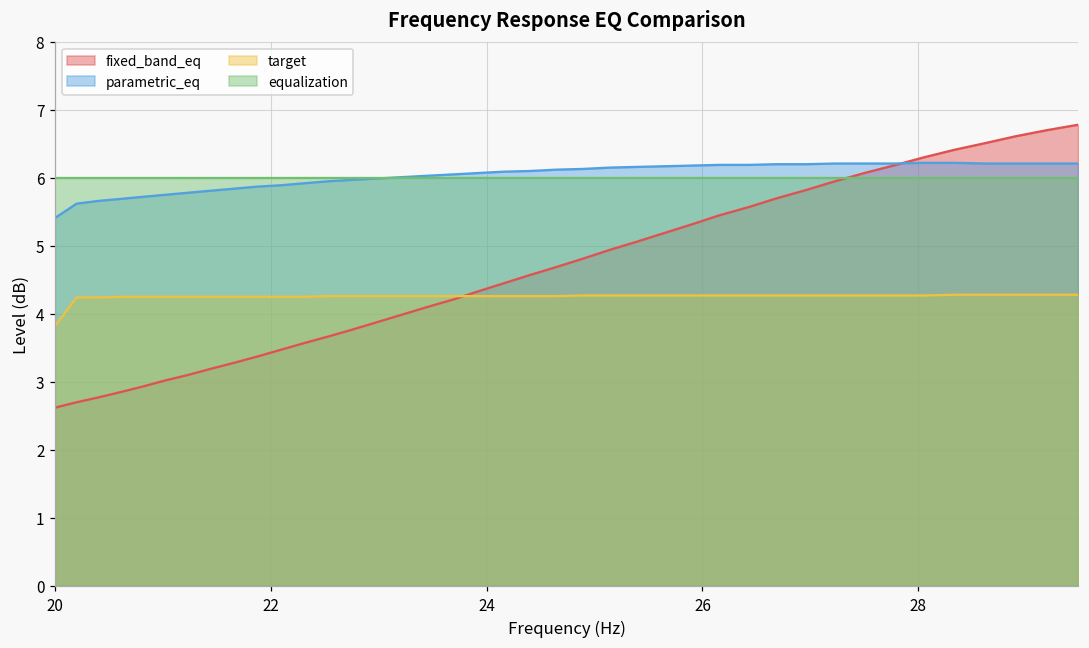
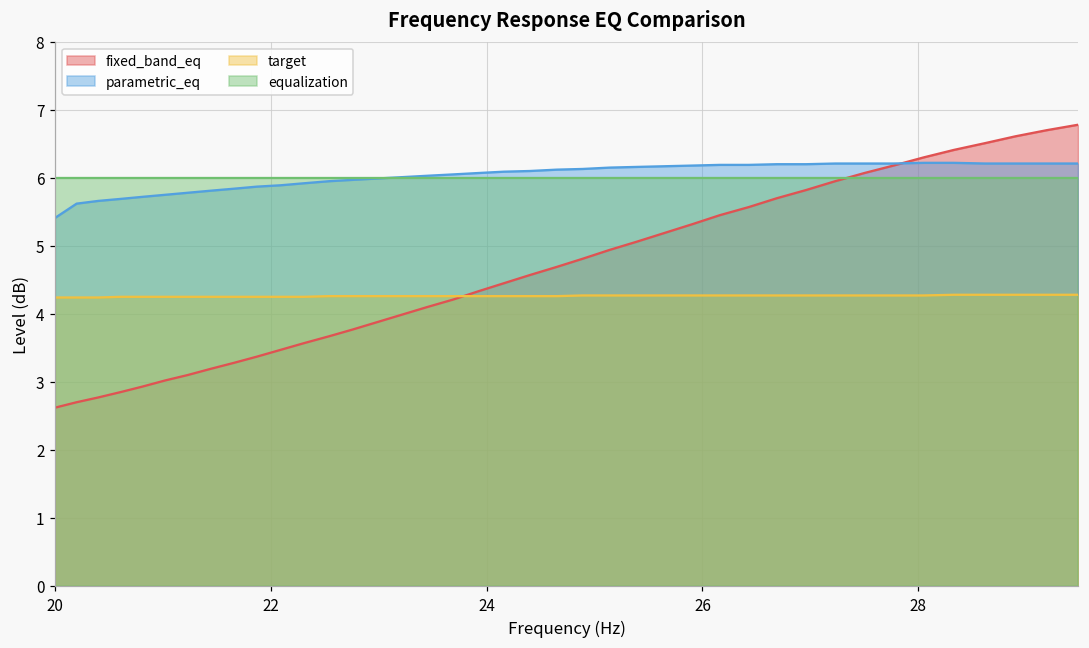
target, 20: 3.8 -> 4.2
